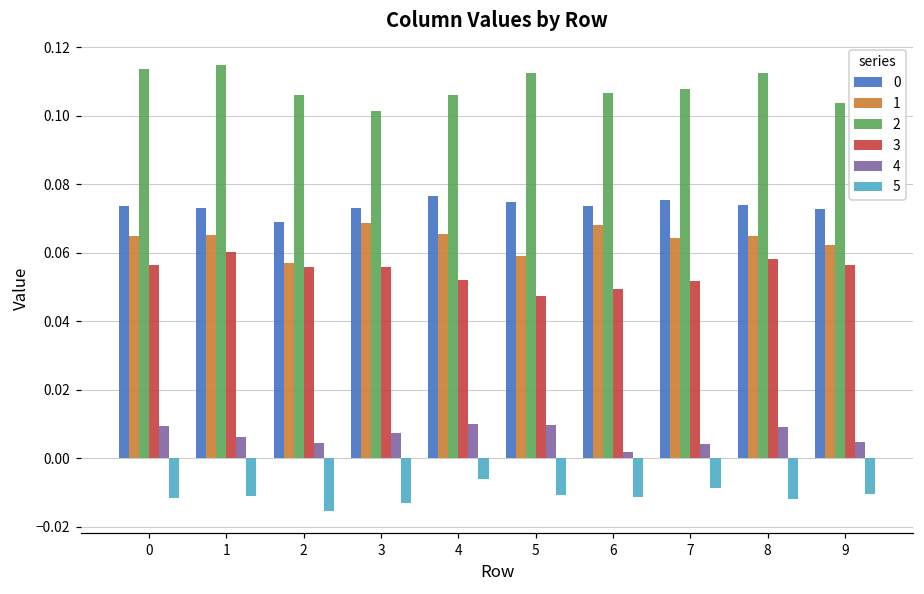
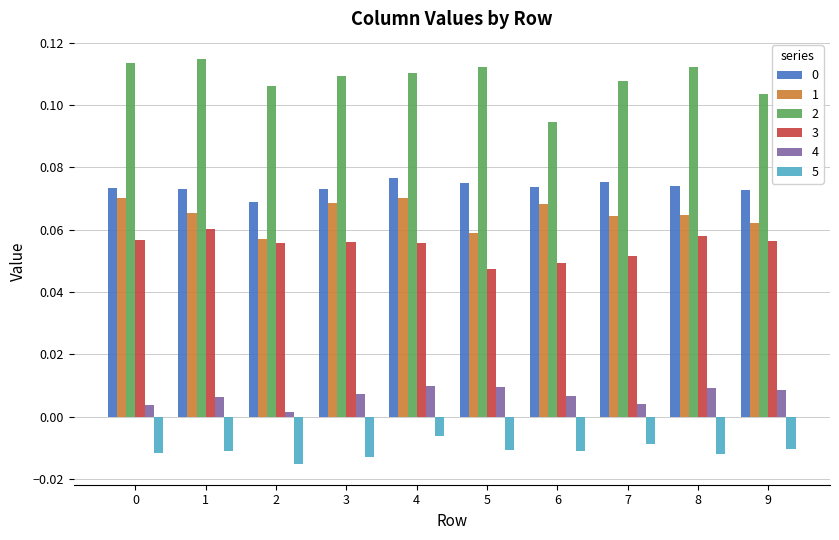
1, 0: 0.065 -> 0.070
4, 0: 0.009 -> 0.004
4, 2: 0.004 -> 0.001
2, 3: 0.101 -> 0.109
1, 4: 0.065 -> 0.070
2, 4: 0.106 -> 0.110
3, 4: 0.052 -> 0.056
2, 6: 0.107 -> 0.095
4, 6: 0.002 -> 0.007
4, 9: 0.005 -> 0.009
